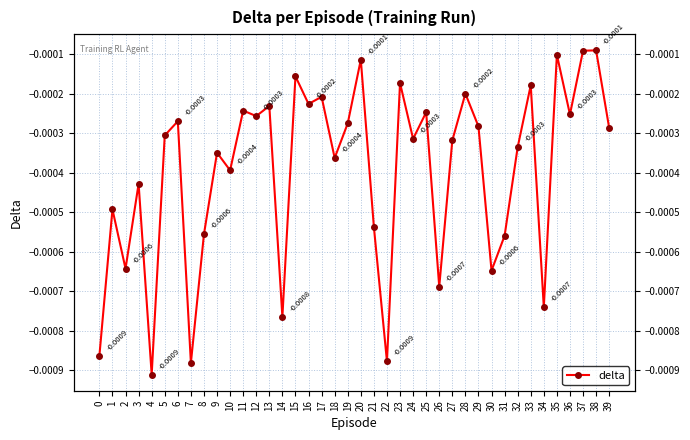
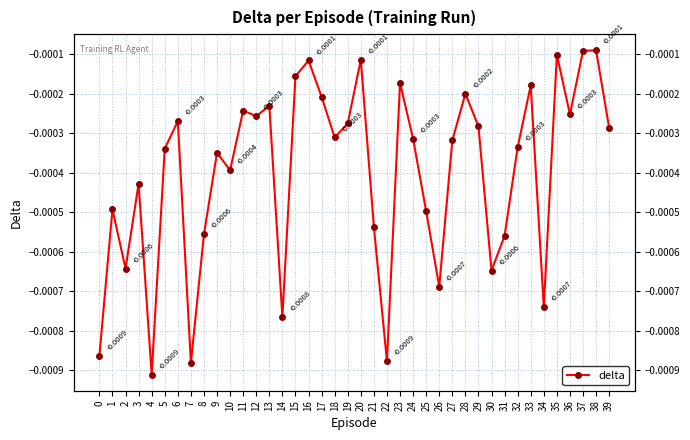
5: -0.00031 -> -0.00034
16: -0.0002 -> -0.0001
18: -0.0004 -> -0.0003
25: -0.00025 -> -0.00050
